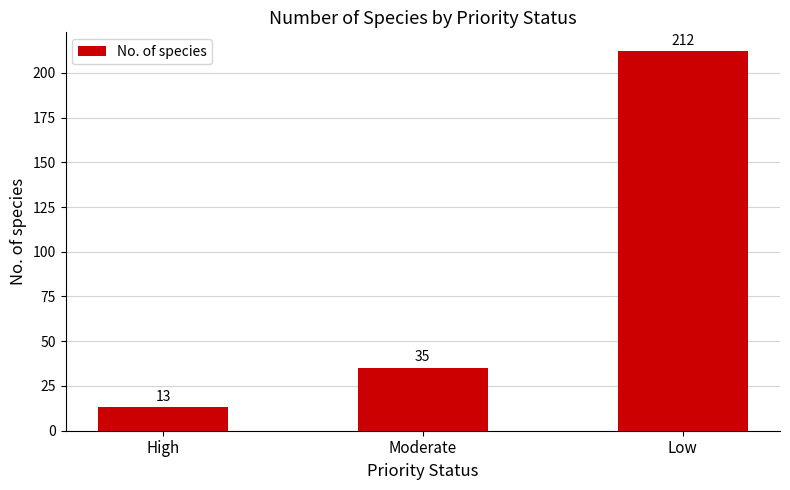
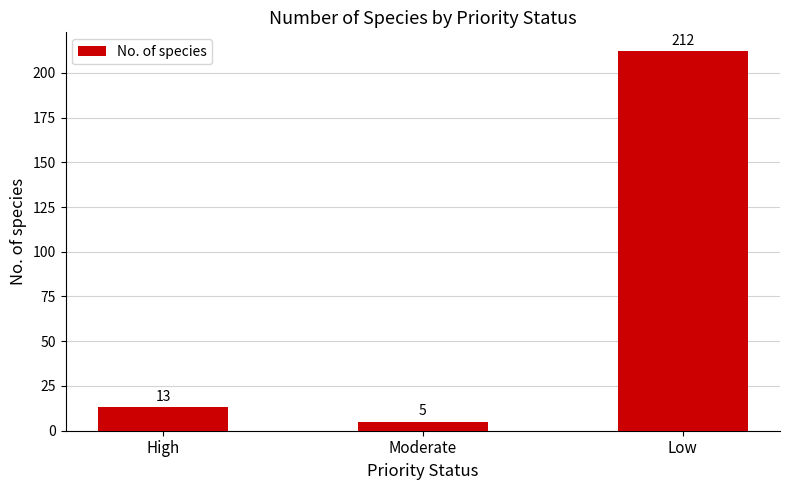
Moderate: 35 -> 5
